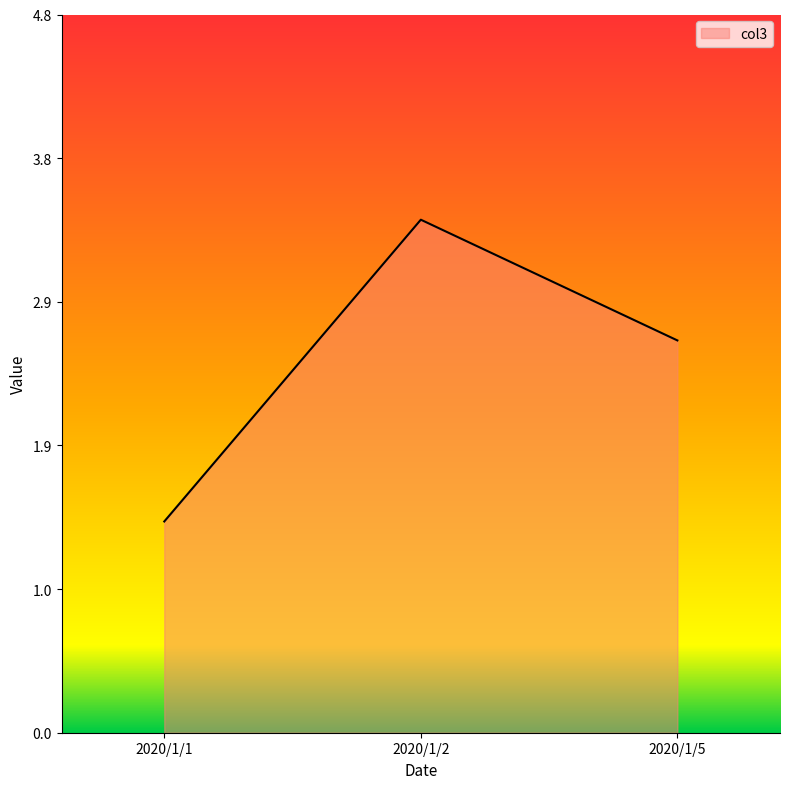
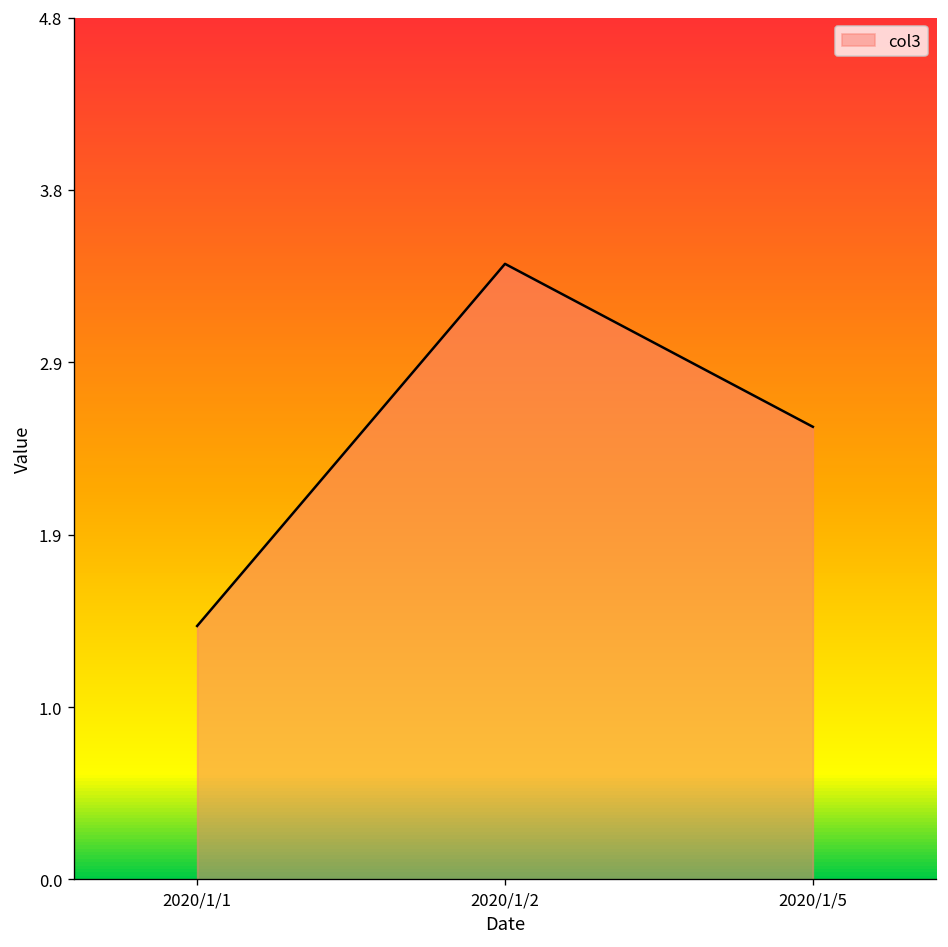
2020/1/5: 2.6 -> 2.5
